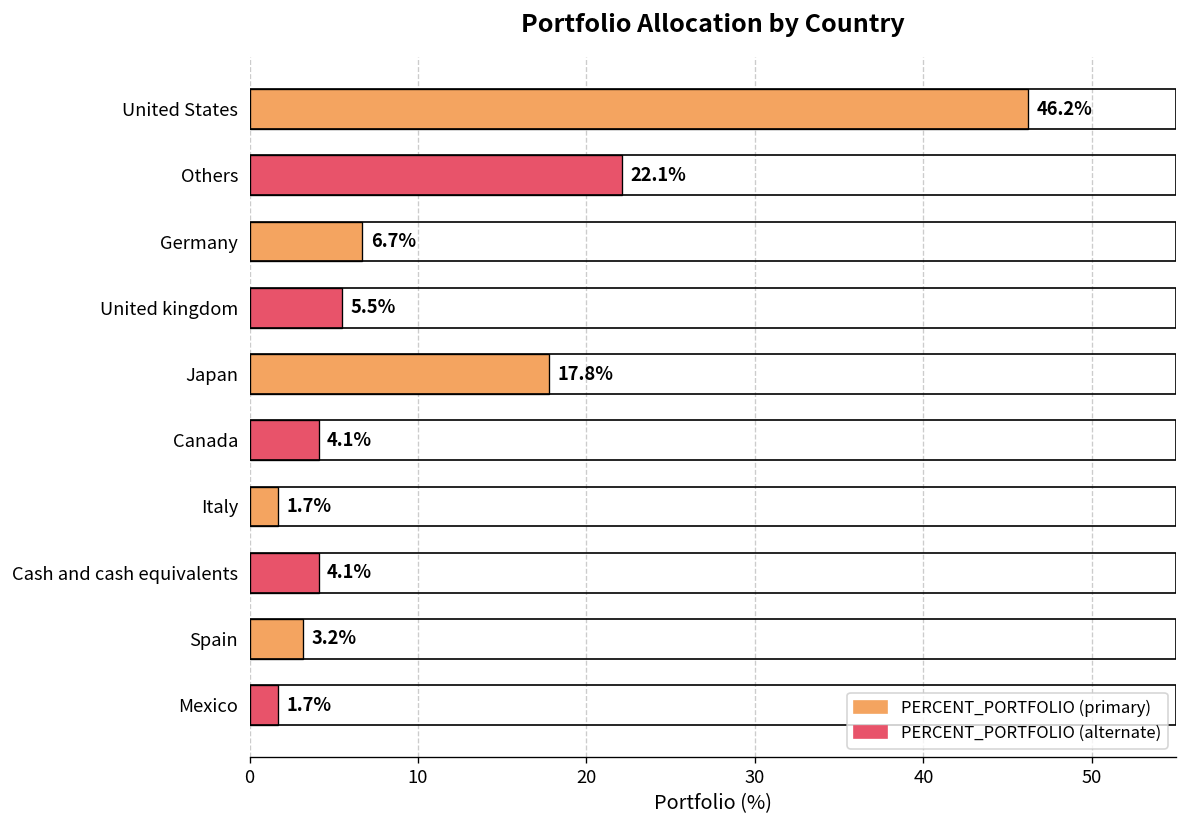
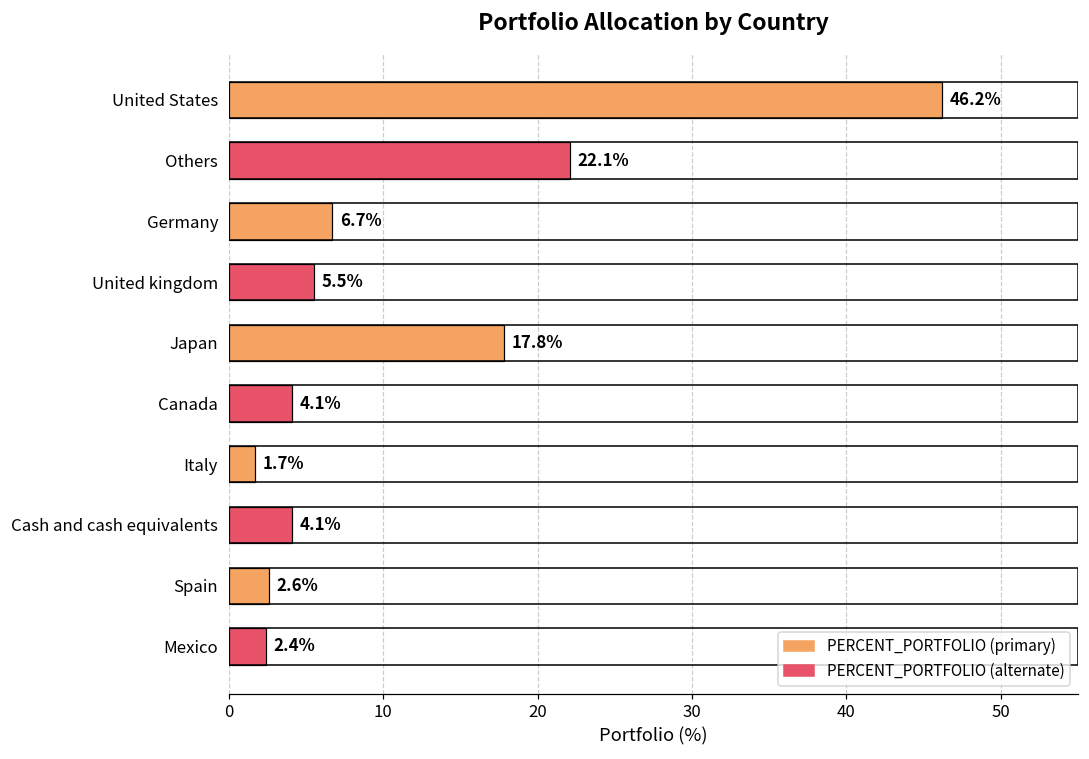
Spain: 3.2% -> 2.6%
Mexico: 1.7% -> 2.4%
